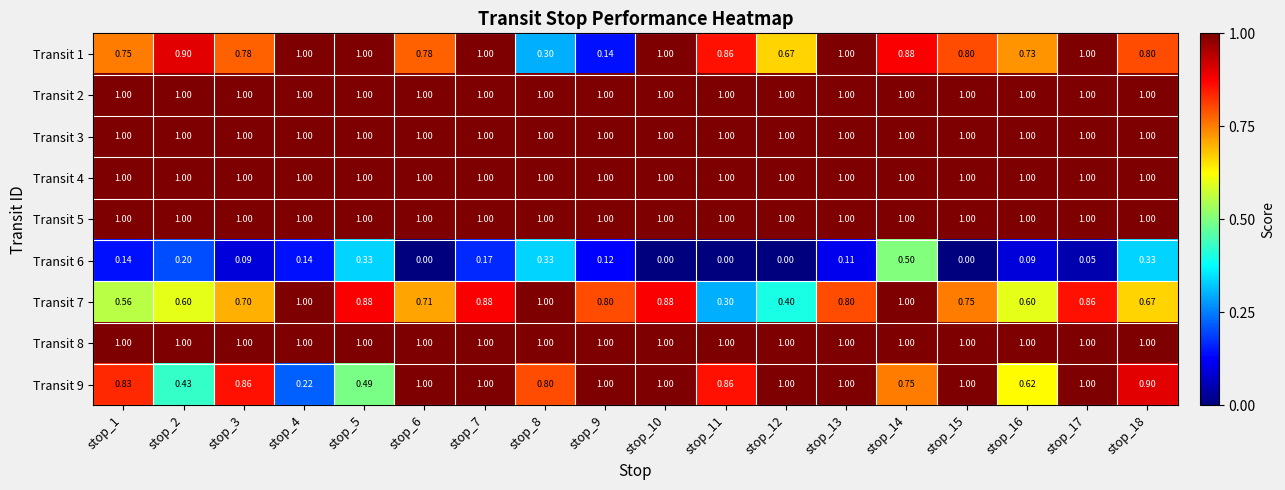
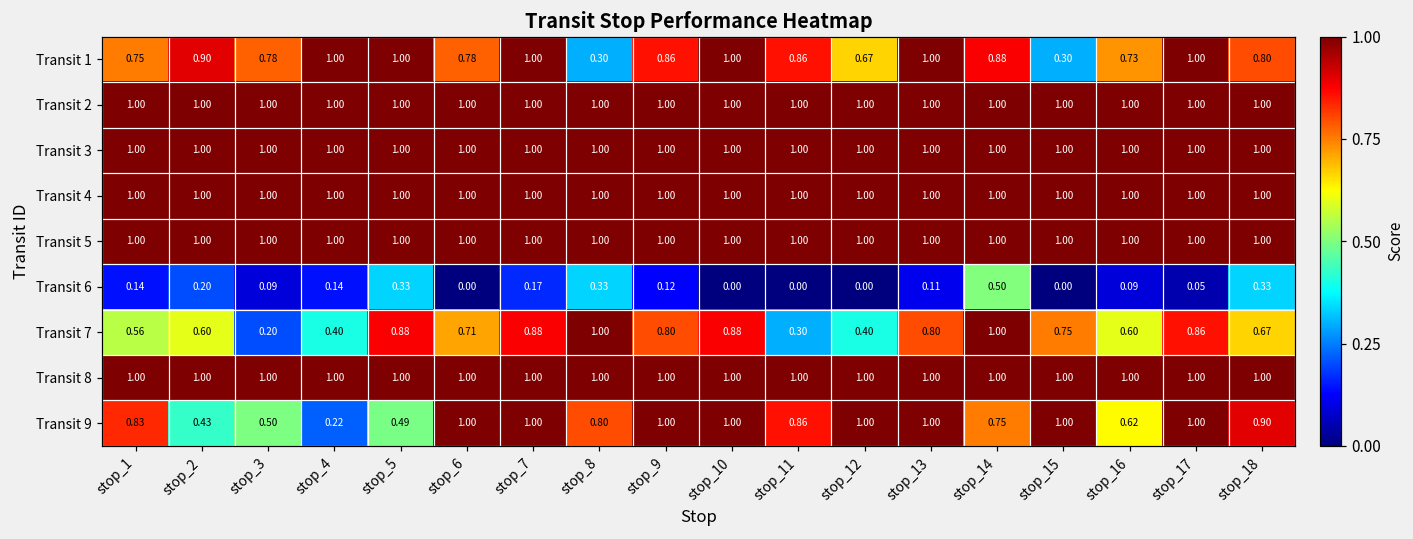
Transit 1, stop_9: 0.14 -> 0.86
Transit 1, stop_15: 0.80 -> 0.30
Transit 7, stop_3: 0.70 -> 0.20
Transit 7, stop_4: 1.00 -> 0.40
Transit 9, stop_3: 0.86 -> 0.50
